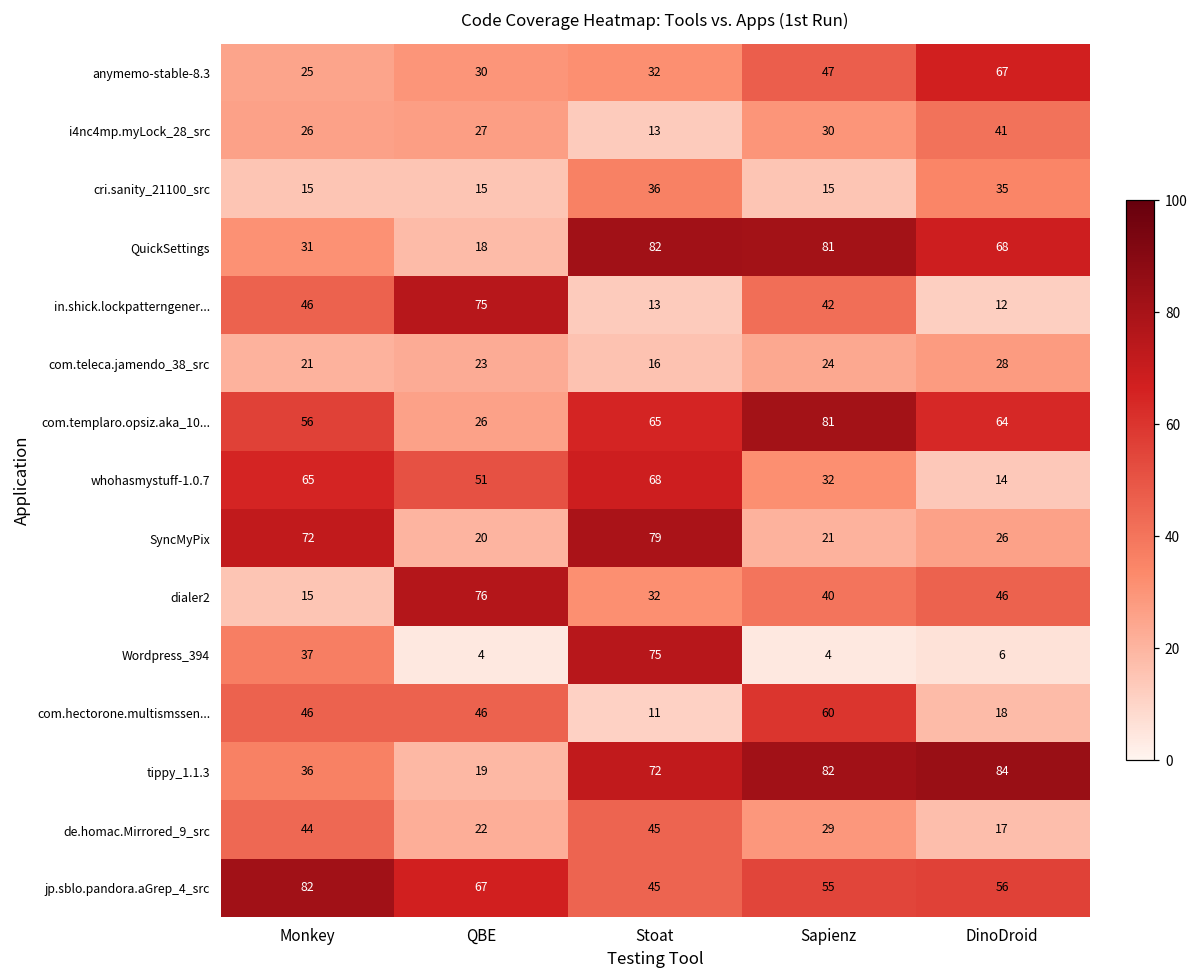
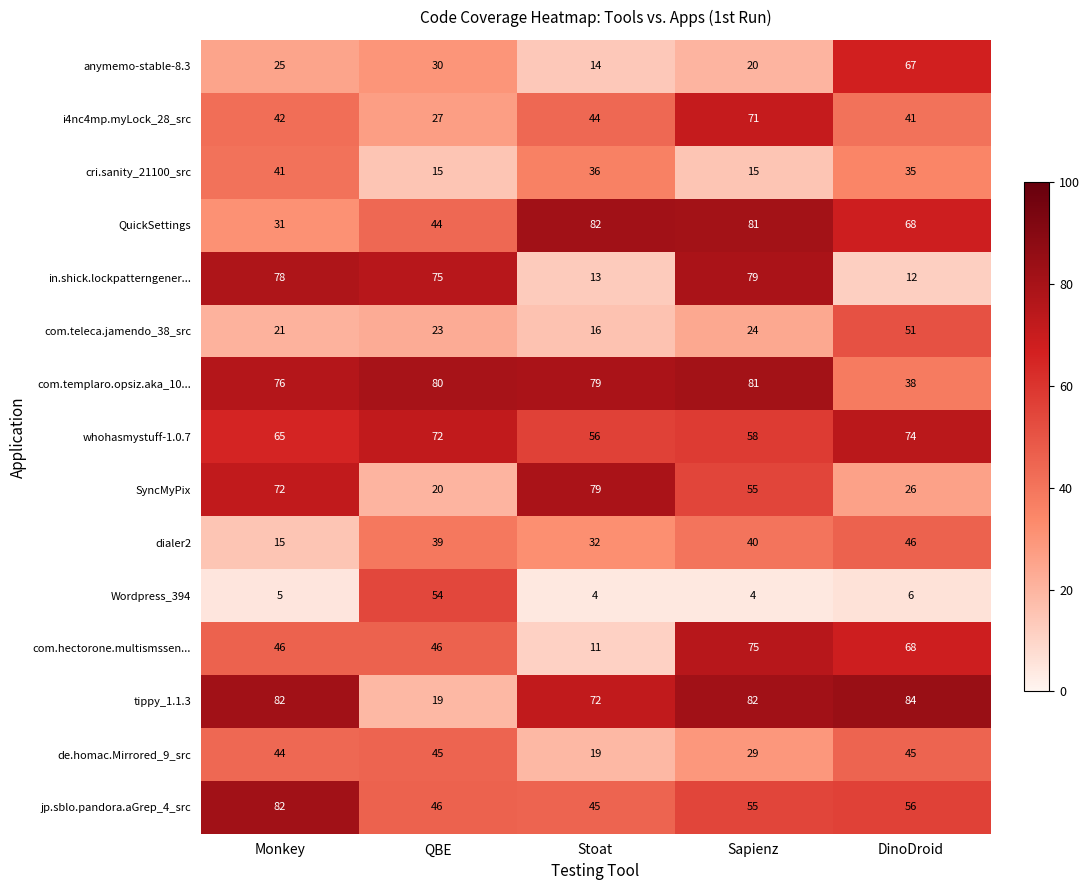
anymemo-stable-8.3, Stoat: 32 -> 14
anymemo-stable-8.3, Sapienz: 47 -> 20
i4nc4mp.myLock_28_src, Monkey: 26 -> 42
i4nc4mp.myLock_28_src, Stoat: 13 -> 44
i4nc4mp.myLock_28_src, Sapienz: 30 -> 71
cri.sanity_21100_src, Monkey: 15 -> 41
QuickSettings, QBE: 18 -> 44
in.shick.lockpatterngener..., Monkey: 46 -> 78
in.shick.lockpatterngener..., Sapienz: 42 -> 79
com.teleca.jamendo_38_src, DinoDroid: 28 -> 51
com.templaro.opsiz.aka_10..., Monkey: 56 -> 76
com.templaro.opsiz.aka_10..., QBE: 26 -> 80
com.templaro.opsiz.aka_10..., Stoat: 65 -> 79
com.templaro.opsiz.aka_10..., DinoDroid: 64 -> 38
whohasmystuff-1.0.7, QBE: 51 -> 72
whohasmystuff-1.0.7, Stoat: 68 -> 56
whohasmystuff-1.0.7, Sapienz: 32 -> 58
whohasmystuff-1.0.7, DinoDroid: 14 -> 74
SyncMyPix, Sapienz: 21 -> 55
dialer2, QBE: 76 -> 39
Wordpress_394, Monkey: 37 -> 5
Wordpress_394, QBE: 4 -> 54
Wordpress_394, Stoat: 75 -> 4
com.hectorone.multismssen..., Sapienz: 60 -> 75
com.hectorone.multismssen..., DinoDroid: 18 -> 68
tippy_1.1.3, Monkey: 36 -> 82
de.homac.Mirrored_9_src, QBE: 22 -> 45
de.homac.Mirrored_9_src, Stoat: 45 -> 19
de.homac.Mirrored_9_src, DinoDroid: 17 -> 45
jp.sblo.pandora.aGrep_4_src, QBE: 67 -> 46
